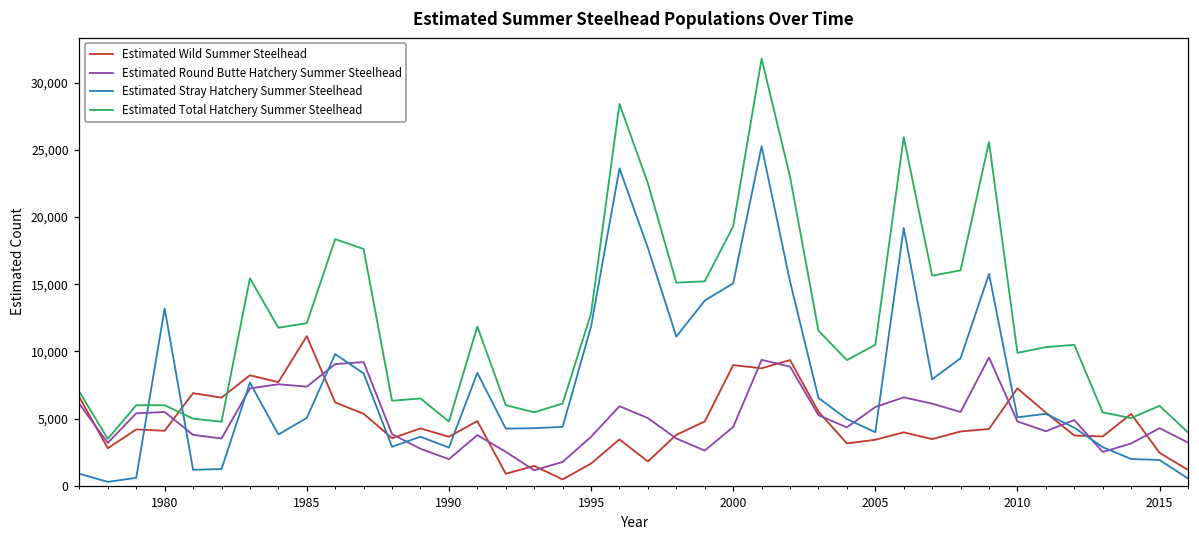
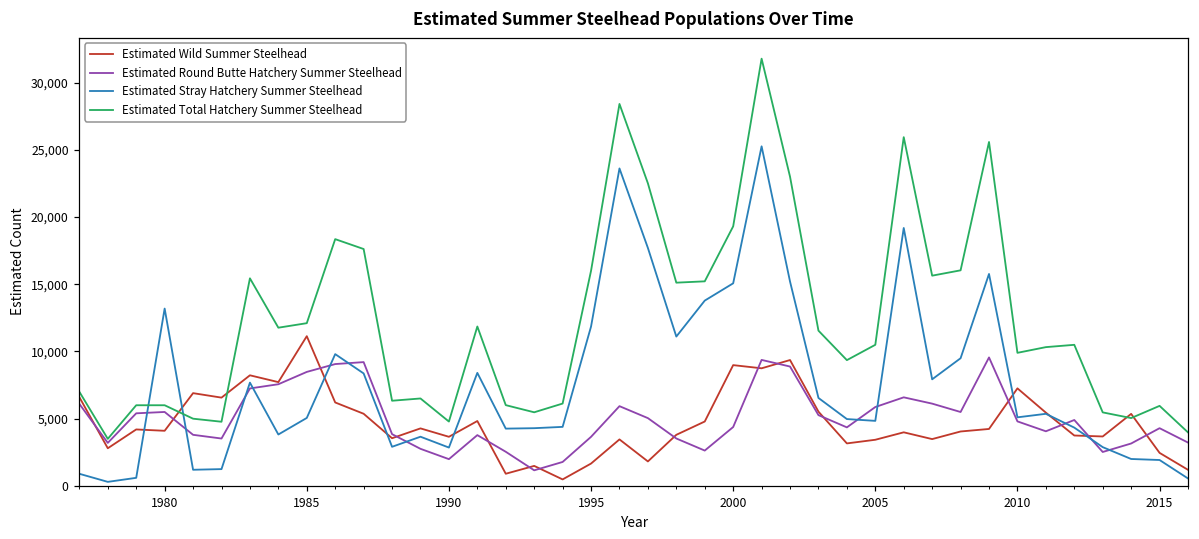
Estimated Round Butte Hatchery Summer Steelhead, 1985: 7,400 -> 8,500
Estimated Total Hatchery Summer Steelhead, 1995: 12,800 -> 16,000
Estimated Stray Hatchery Summer Steelhead, 2005: 4,000 -> 4,800
